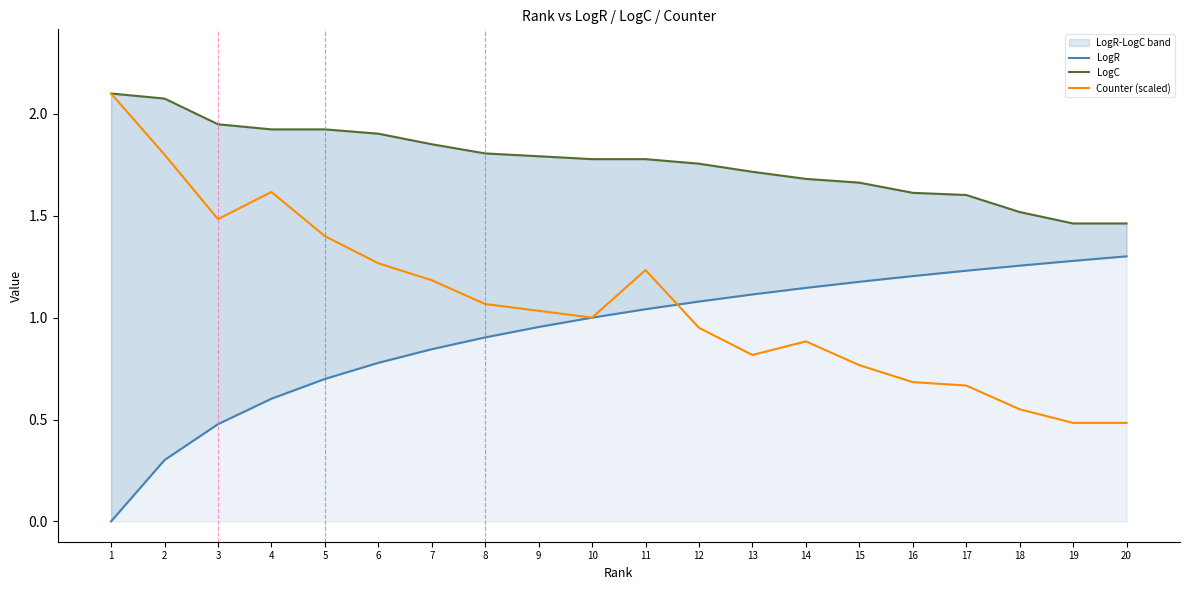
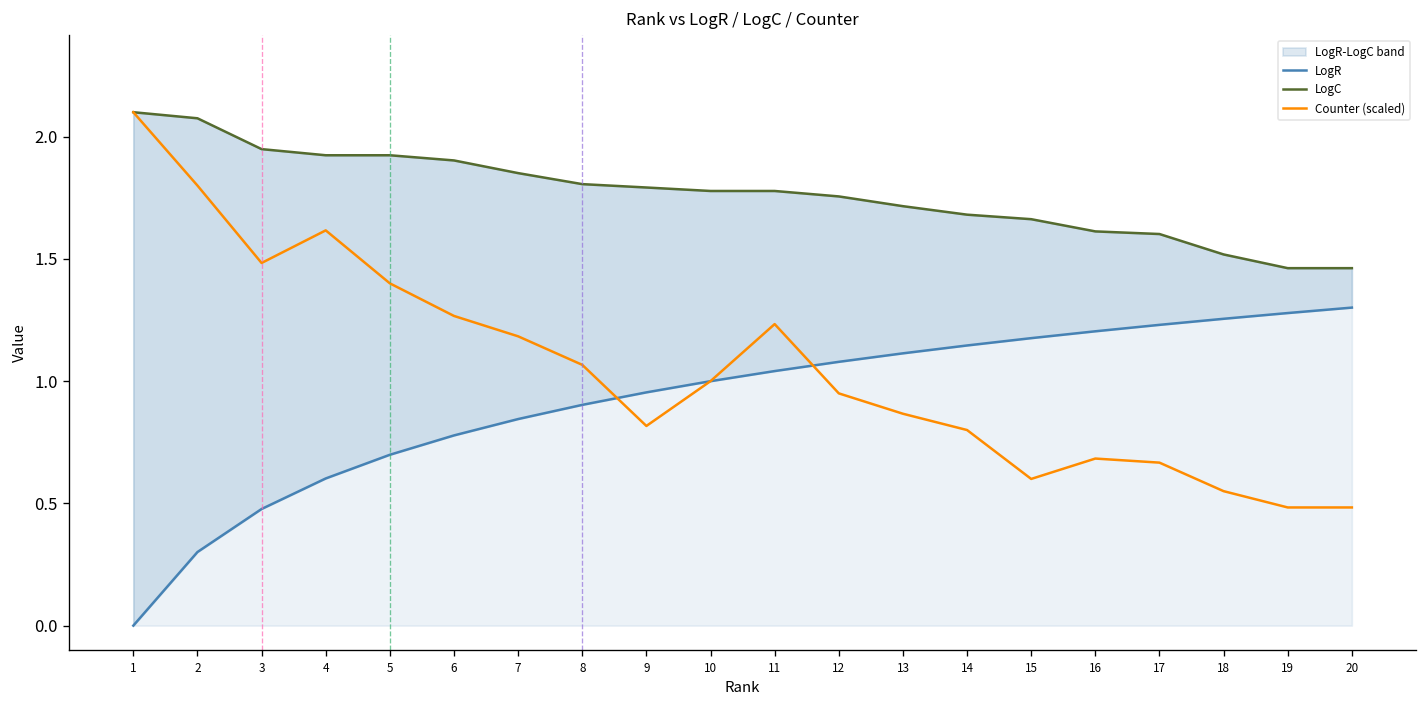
Counter (scaled), 9: 1.03 -> 0.82
Counter (scaled), 13: 0.82 -> 0.87
Counter (scaled), 14: 0.88 -> 0.80
Counter (scaled), 15: 0.77 -> 0.60
